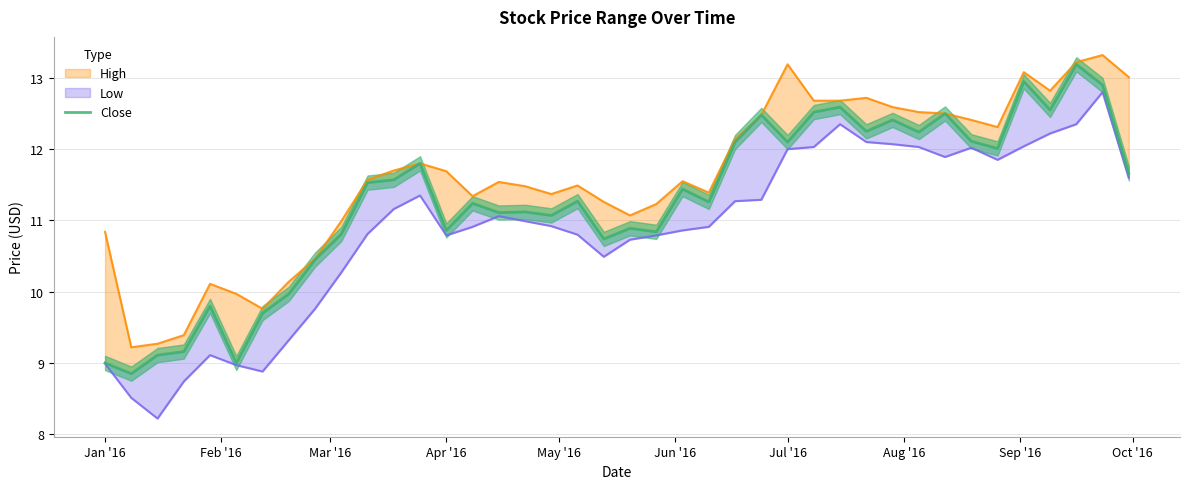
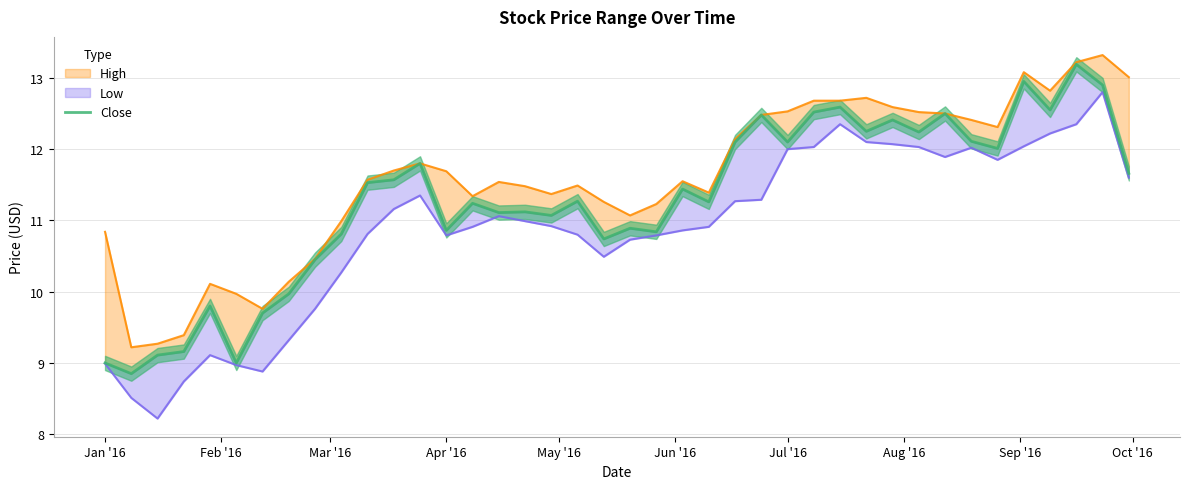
High, Jul '16: 13.2 -> 12.5
